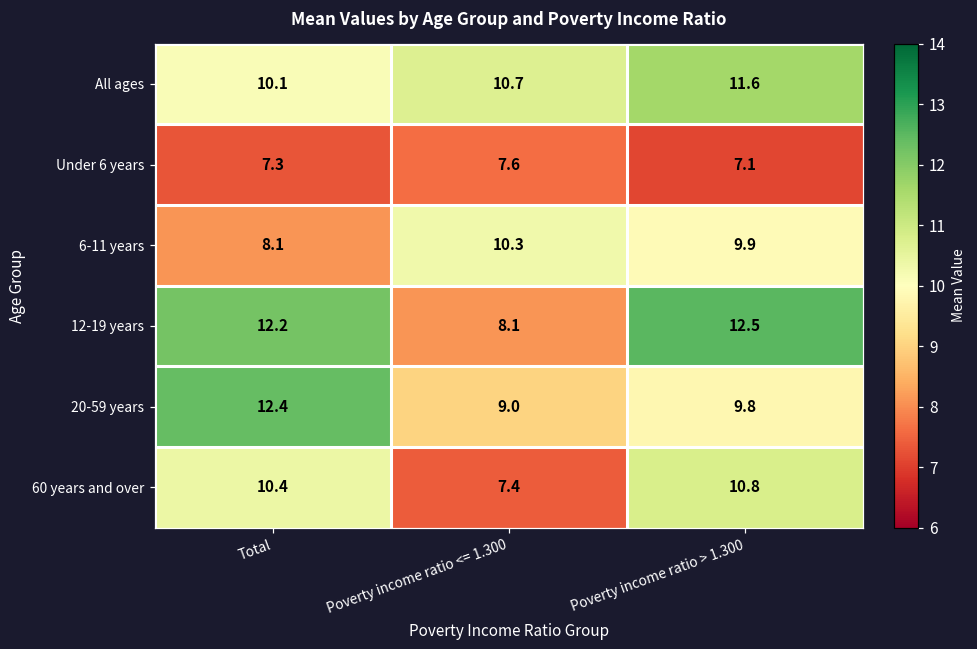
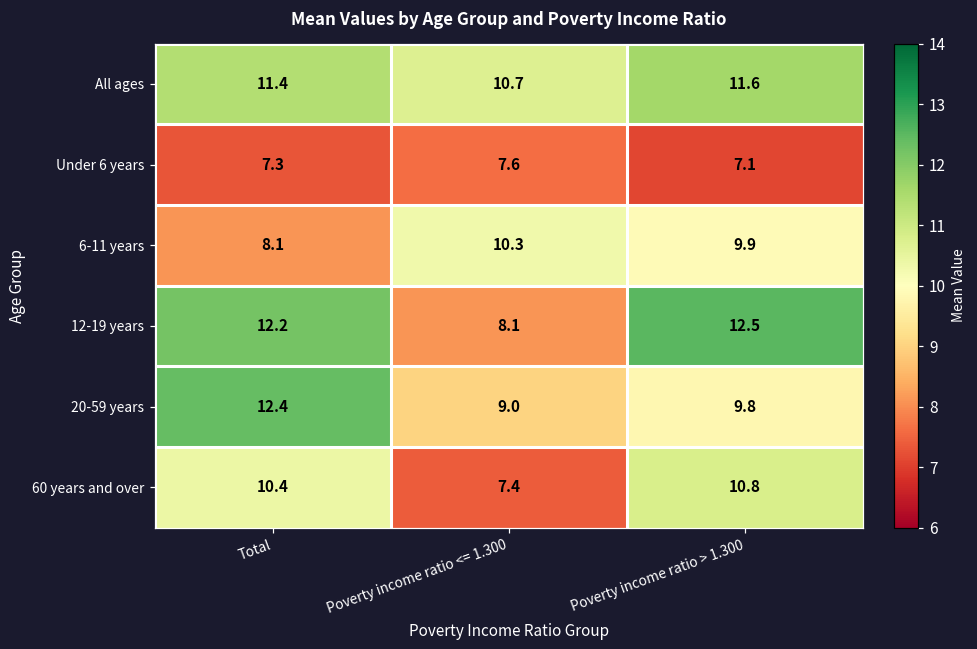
All ages, Total: 10.1 -> 11.4
